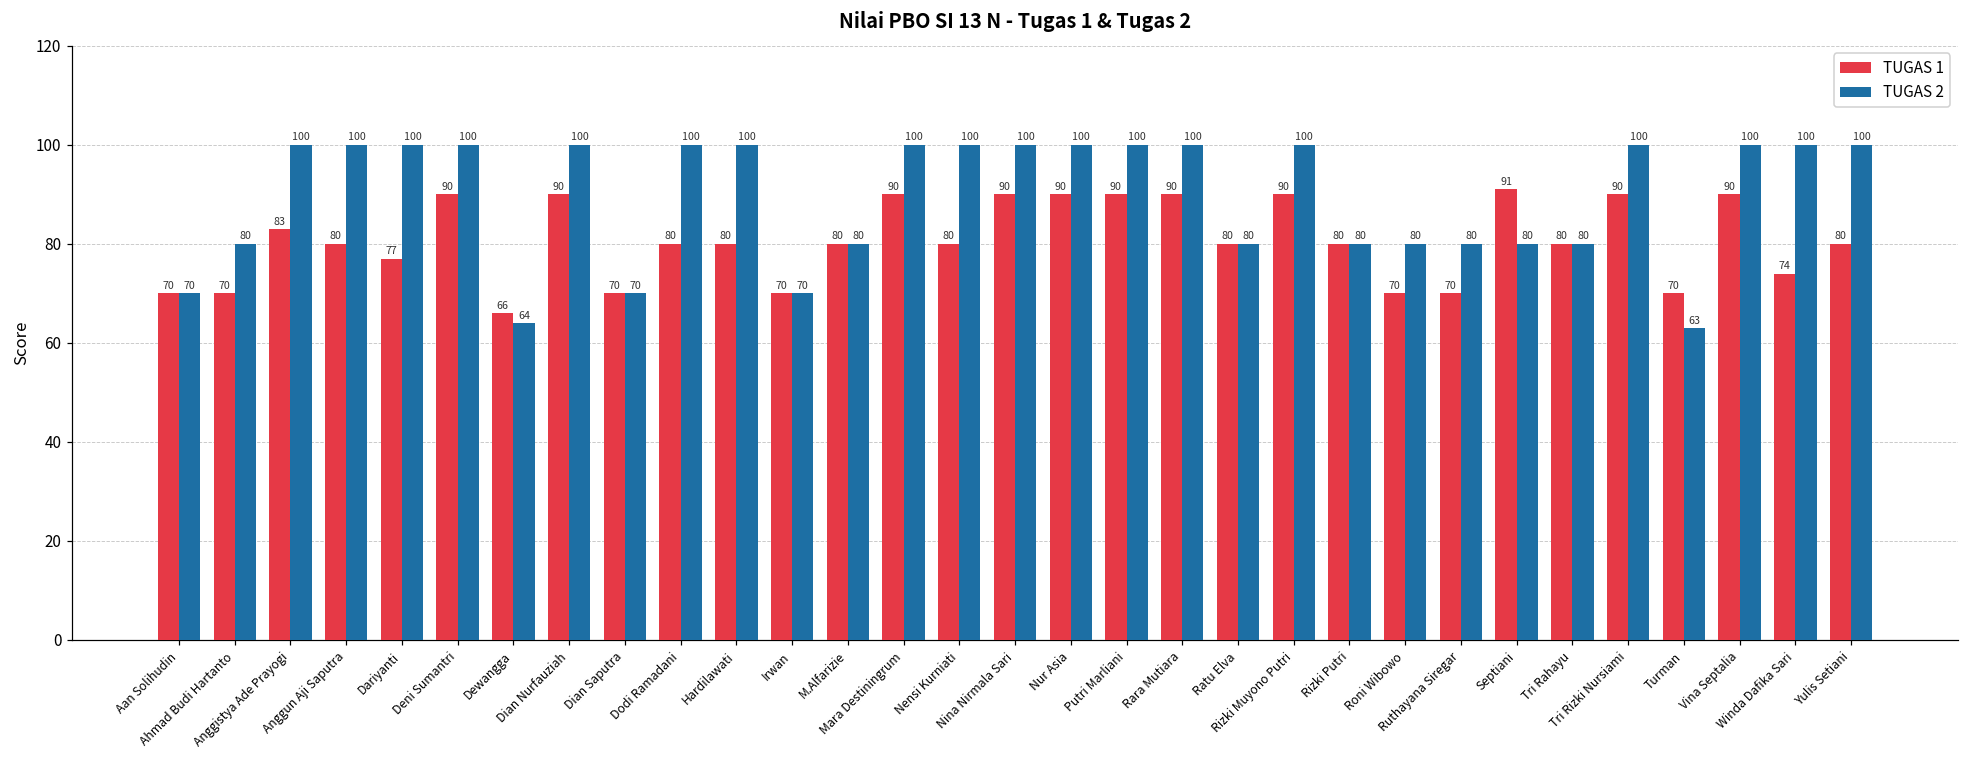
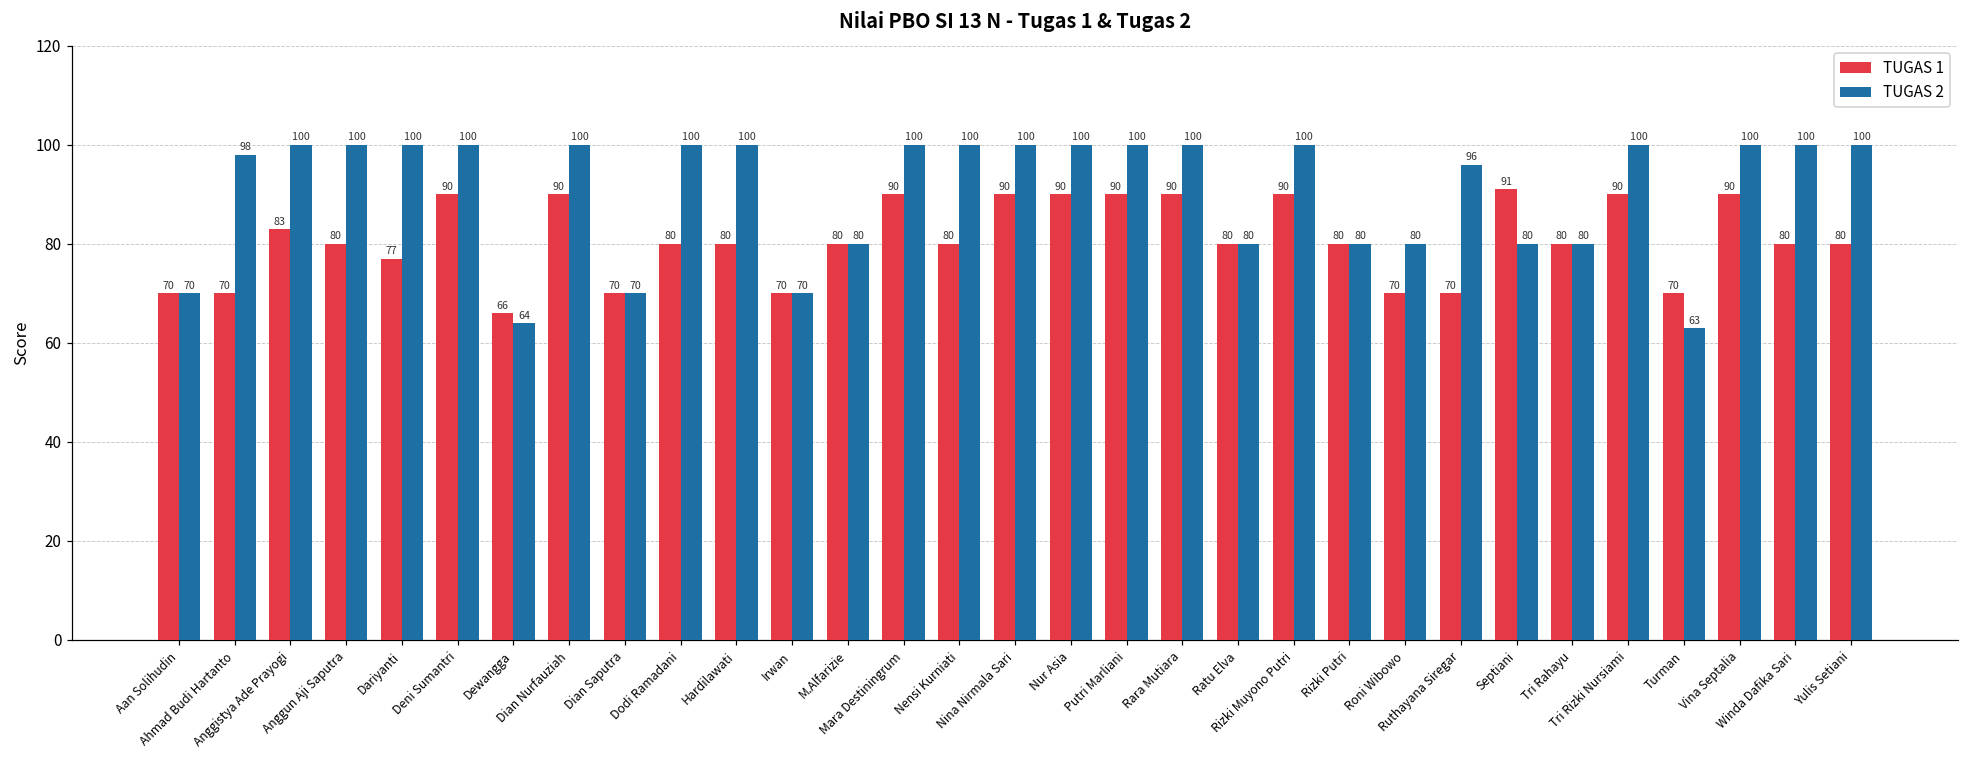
TUGAS 2, Ahmad Budi Hartanto: 80 -> 98
TUGAS 2, Ruthayana Siregar: 80 -> 96
TUGAS 1, Winda Dafika Sari: 74 -> 80
